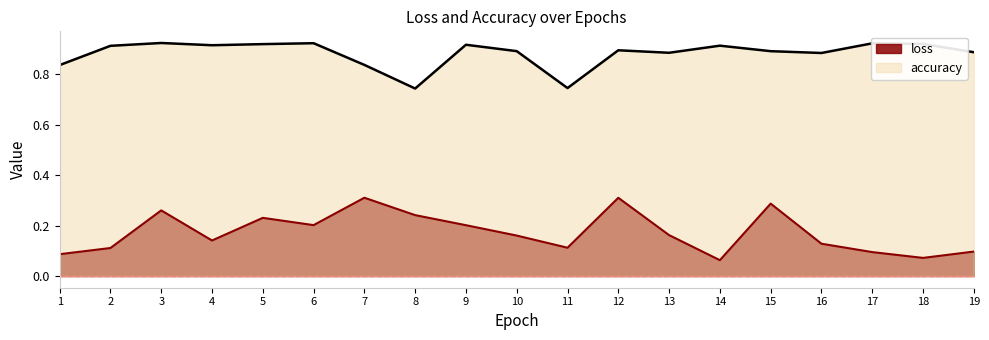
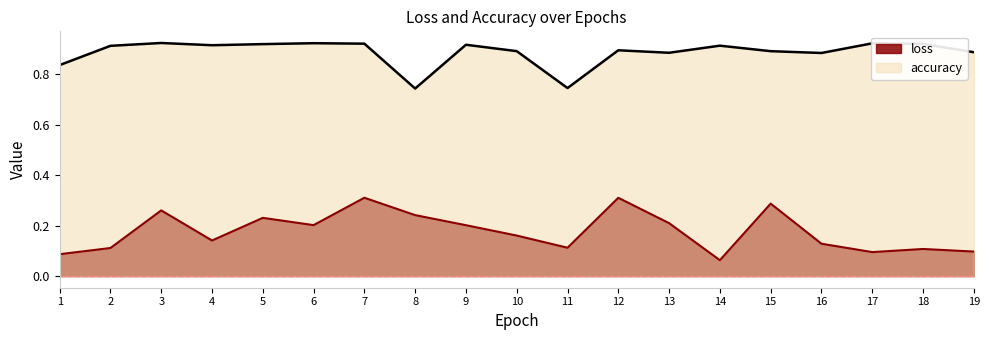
accuracy, 7: 0.84 -> 0.92
loss, 13: 0.16 -> 0.21
loss, 18: 0.07 -> 0.11
